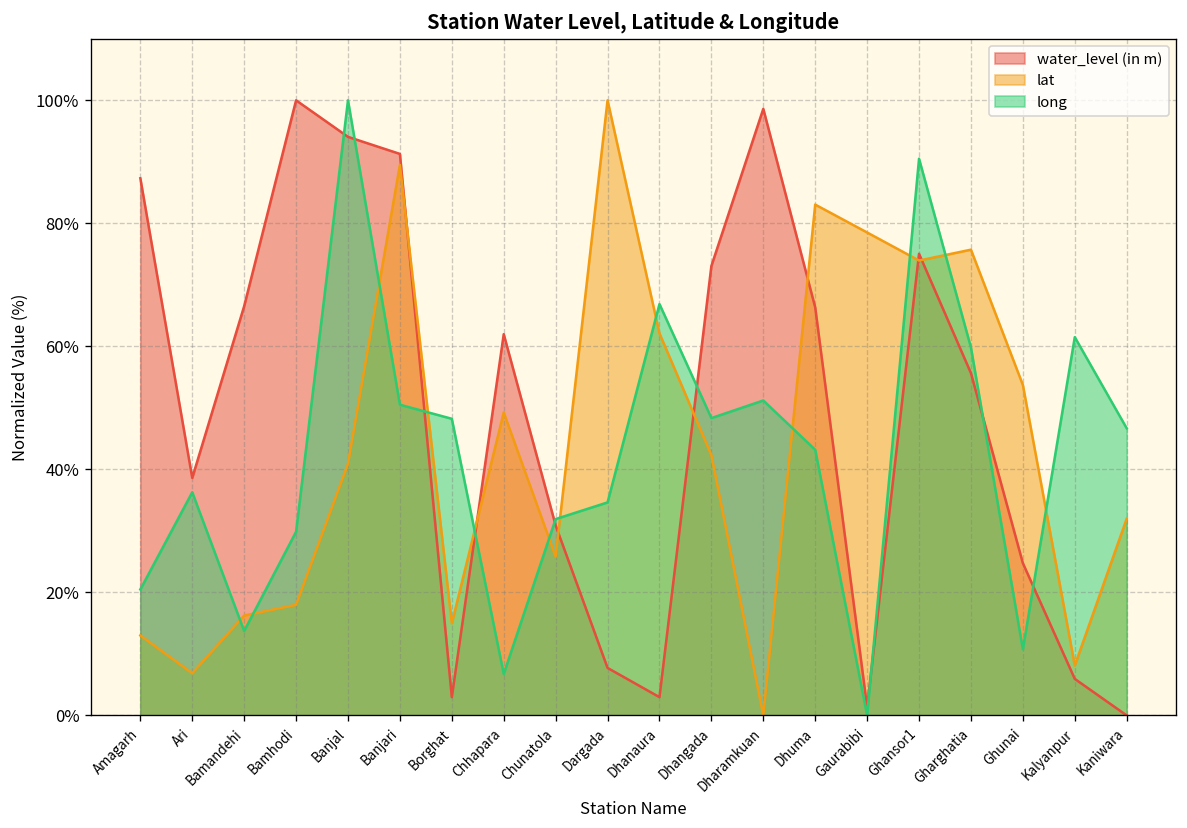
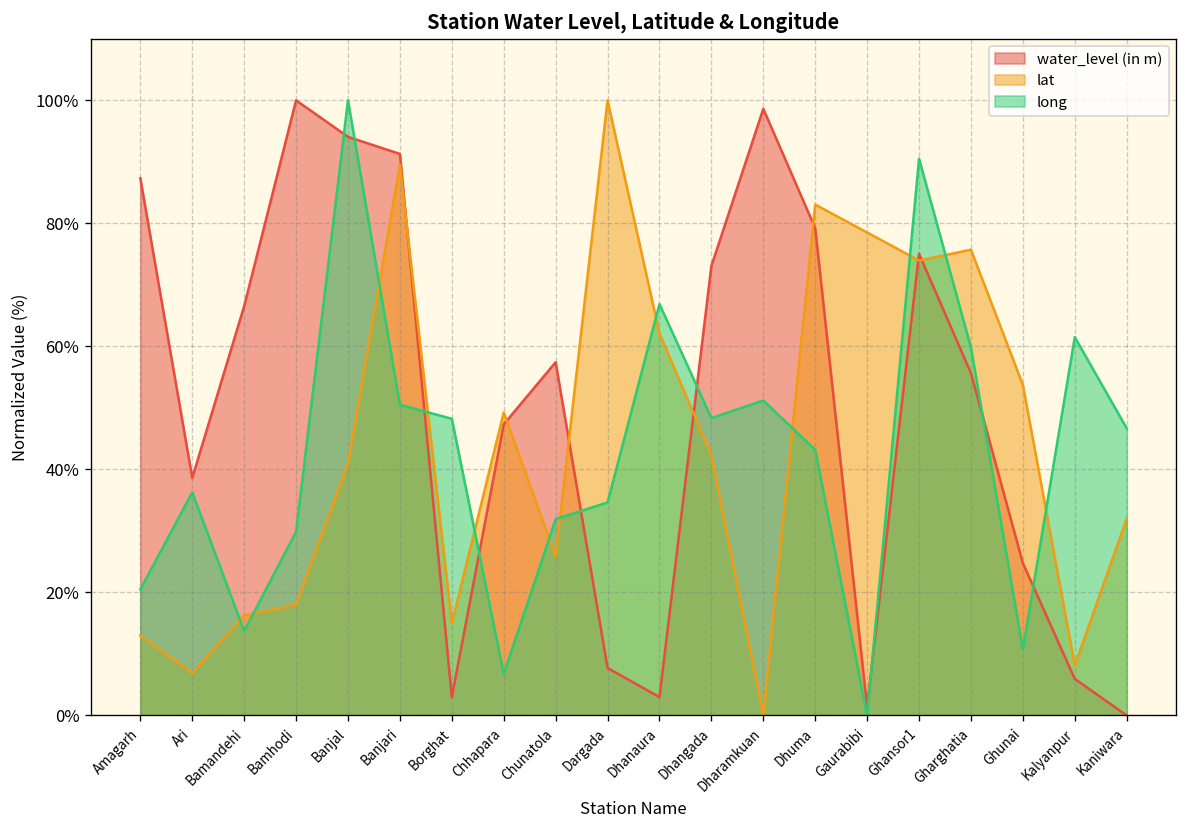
water_level (in m), Chhapara: 62% -> 47%
water_level (in m), Chunatola: 31% -> 57%
water_level (in m), Dhuma: 66% -> 79%
